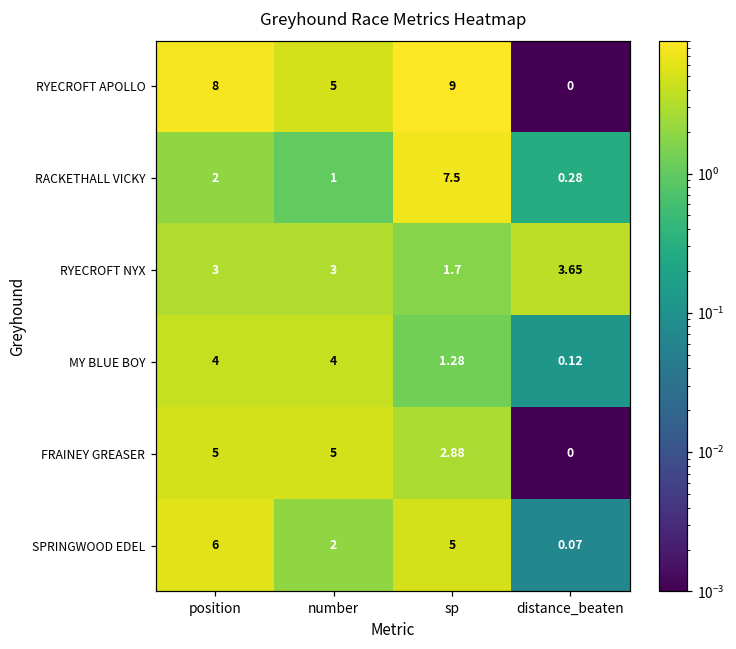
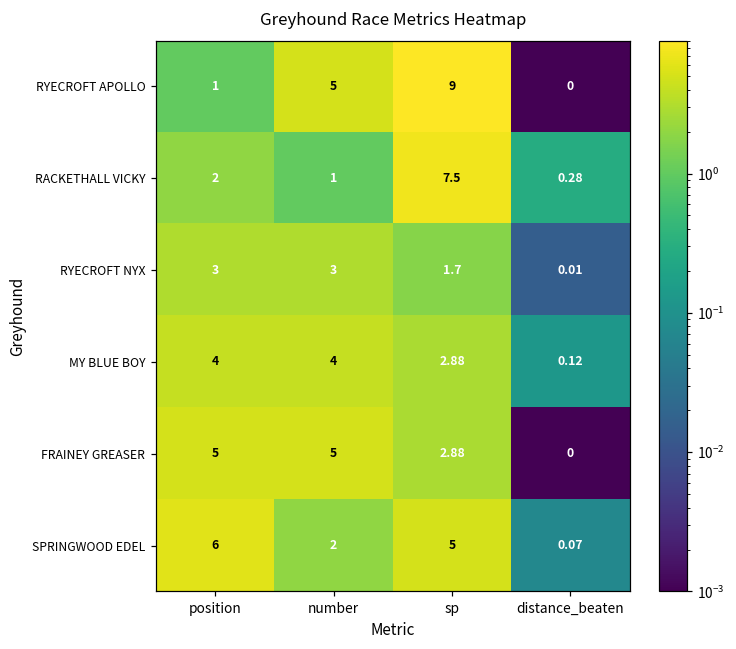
RYECROFT APOLLO, position: 8 -> 1
RYECROFT NYX, distance_beaten: 3.65 -> 0.01
MY BLUE BOY, sp: 1.28 -> 2.88
